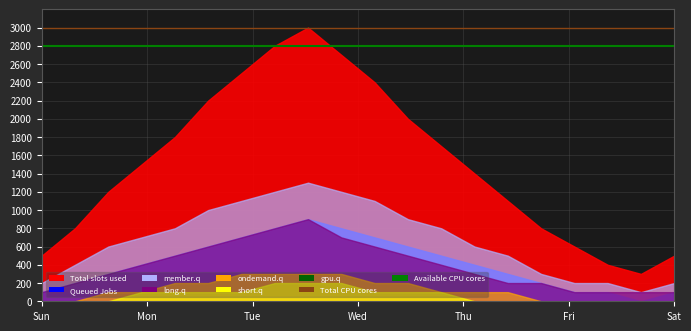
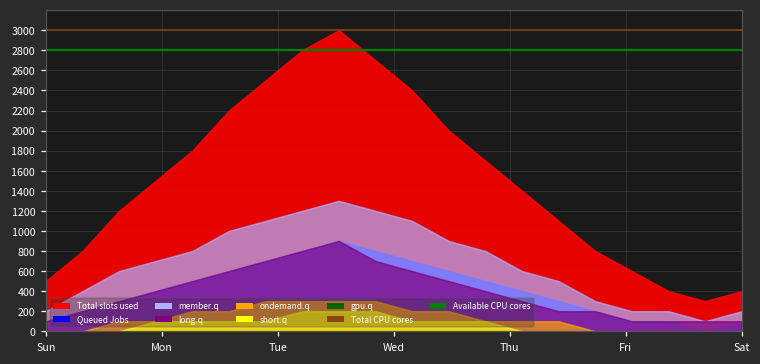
Total slots used, Sat: 500 -> 400
